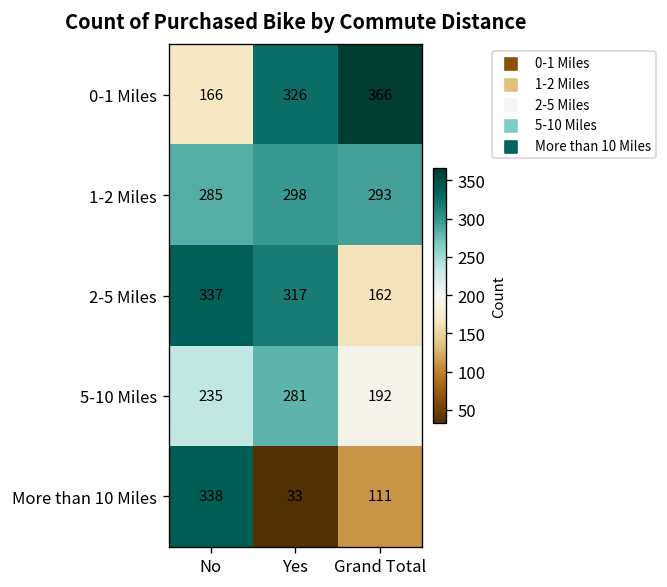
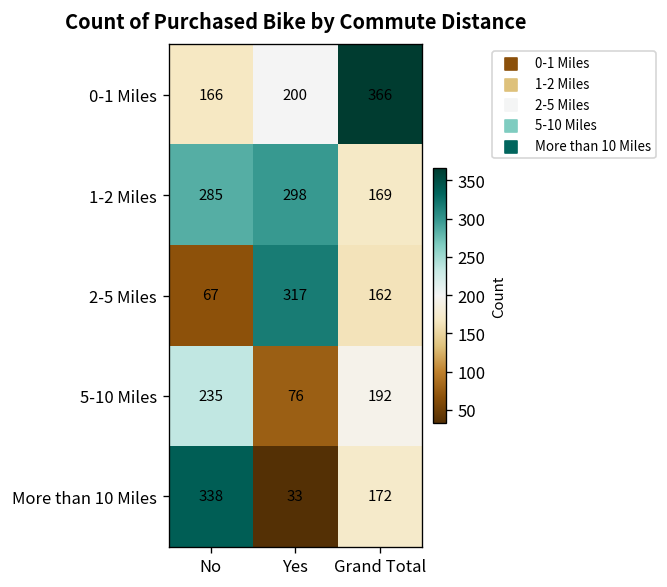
0-1 Miles, Yes: 326 -> 200
1-2 Miles, Grand Total: 293 -> 169
2-5 Miles, No: 337 -> 67
5-10 Miles, Yes: 281 -> 76
More than 10 Miles, Grand Total: 111 -> 172
